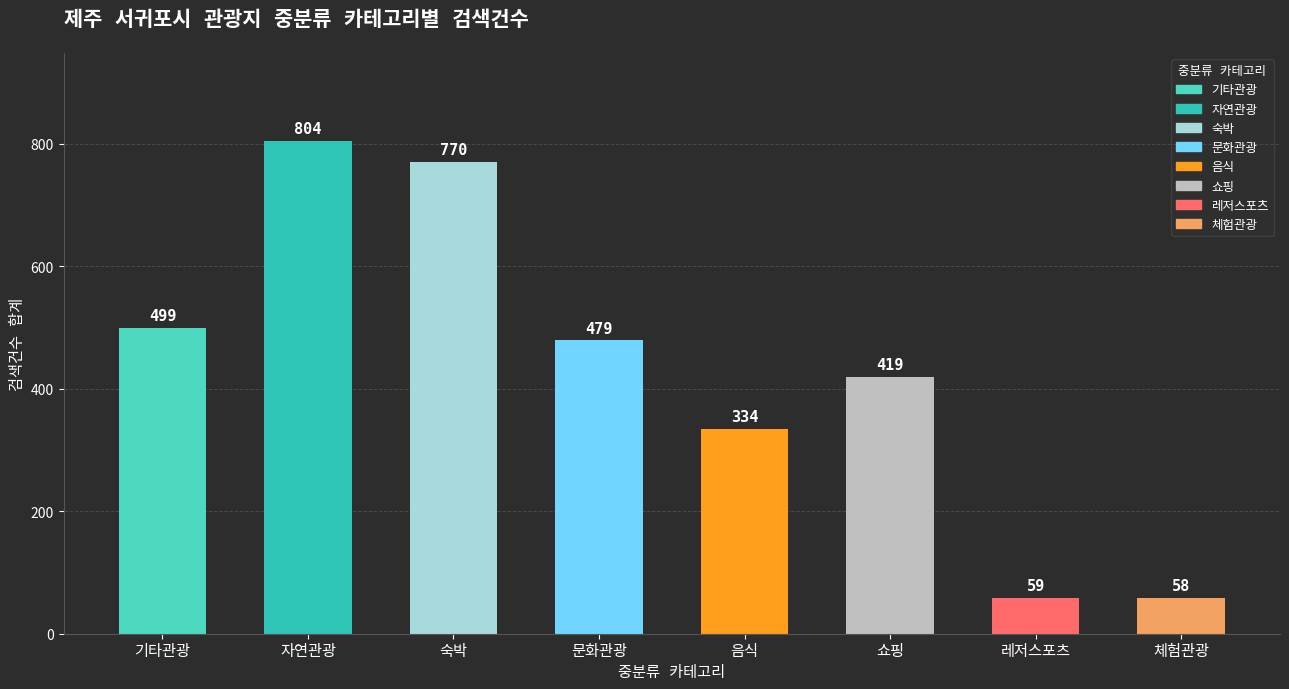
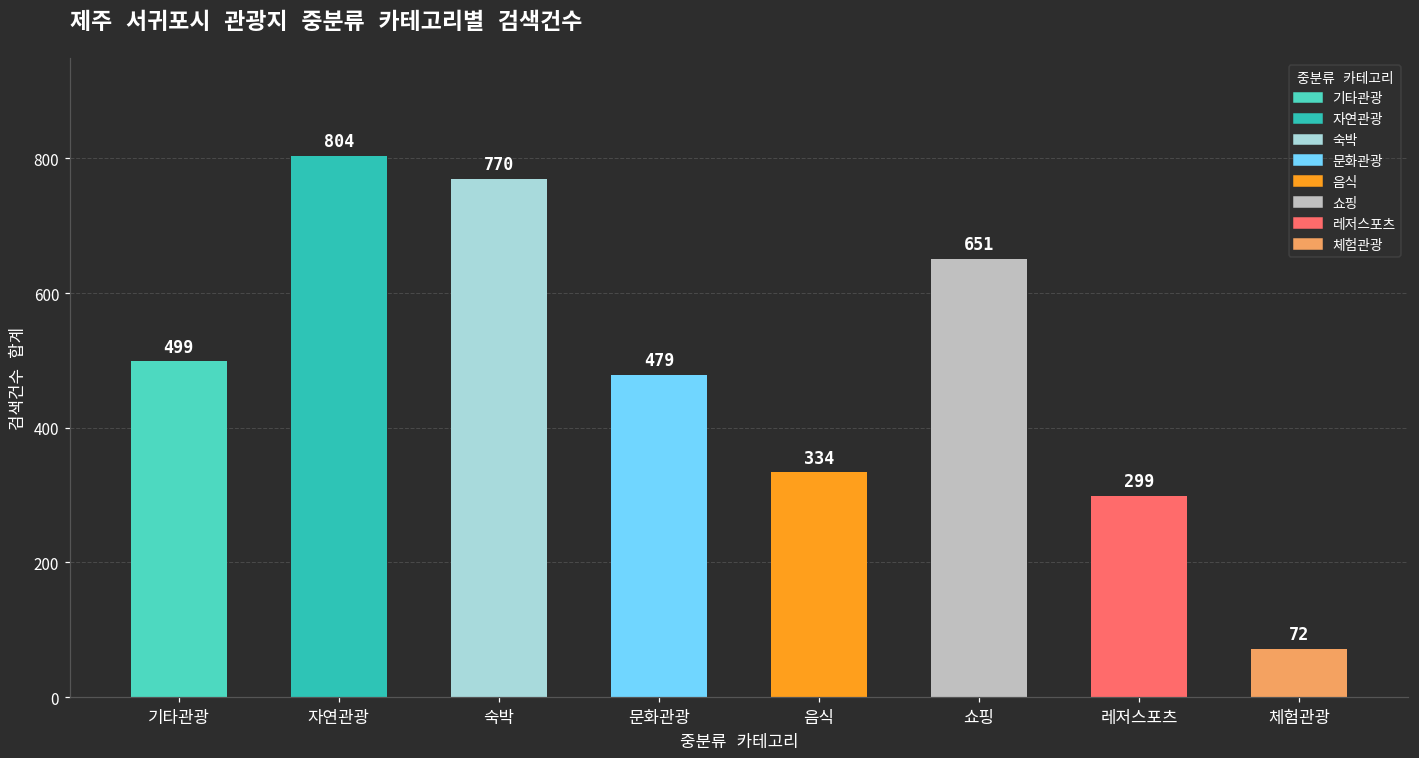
쇼핑: 419 -> 651
레저스포츠: 59 -> 299
체험관광: 58 -> 72
